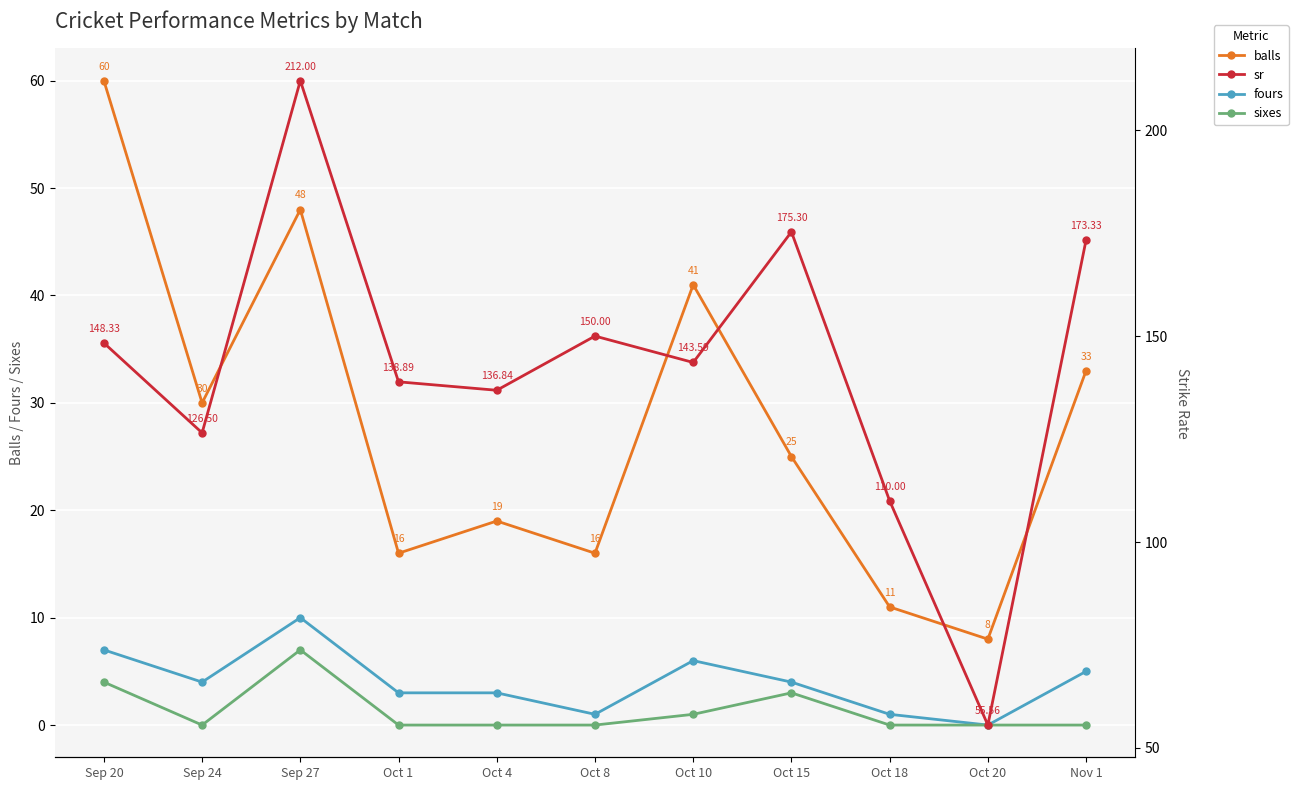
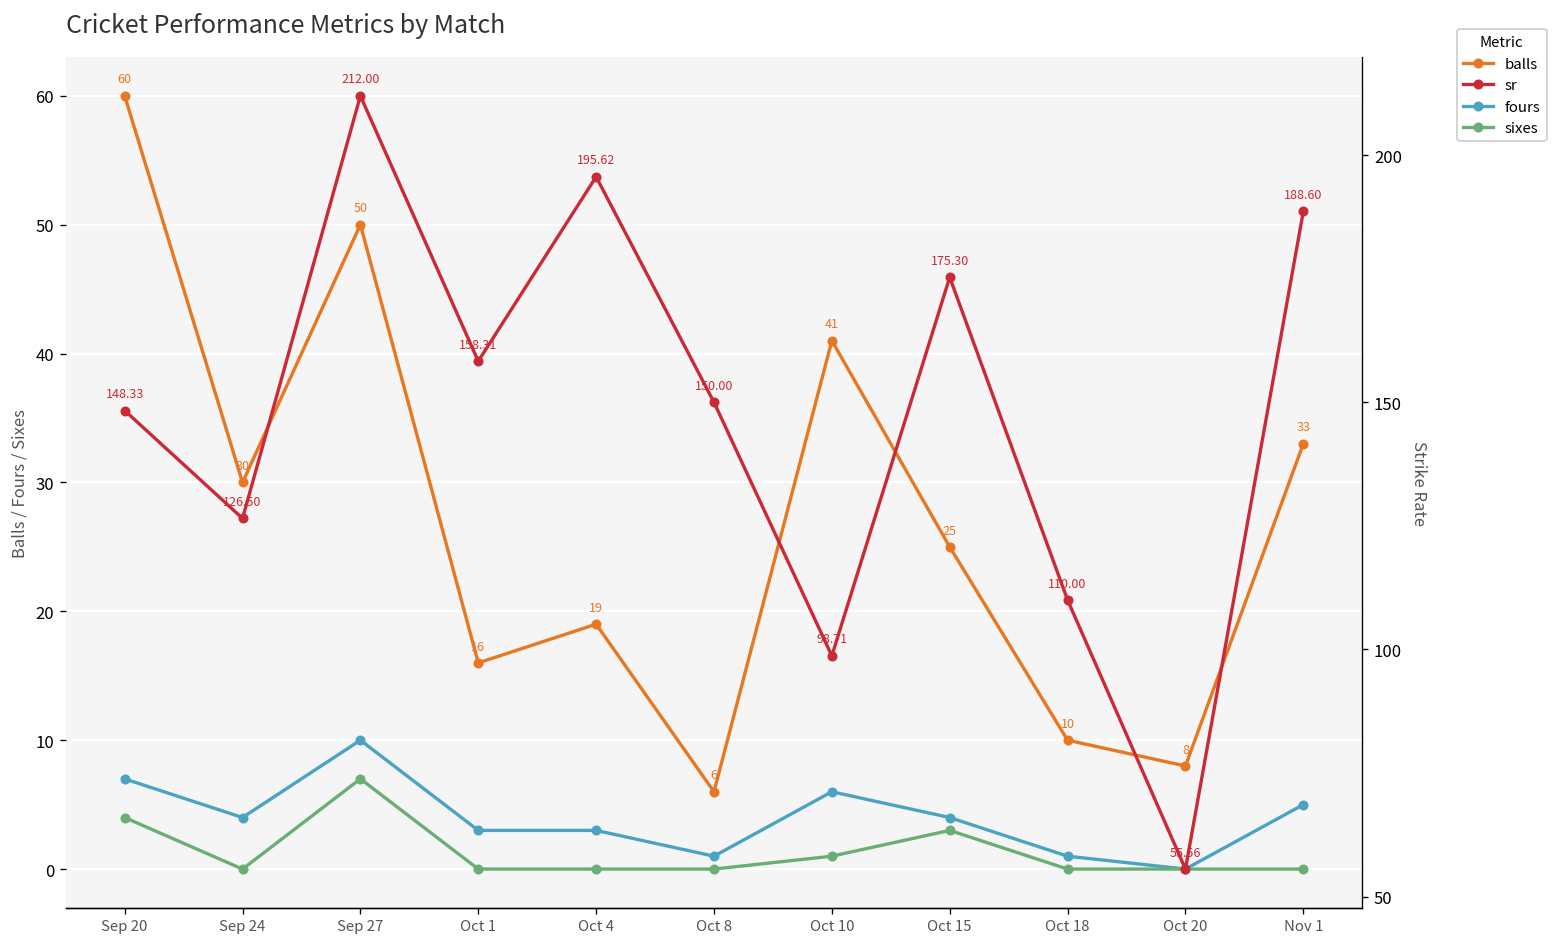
balls, Sep 27: 48 -> 50
balls, Oct 8: 16 -> 6
balls, Oct 18: 11 -> 10
sr, Oct 1: 138.89 -> 158.31
sr, Oct 4: 136.84 -> 195.62
sr, Oct 10: 143.59 -> 98.71
sr, Nov 1: 173.33 -> 188.60
